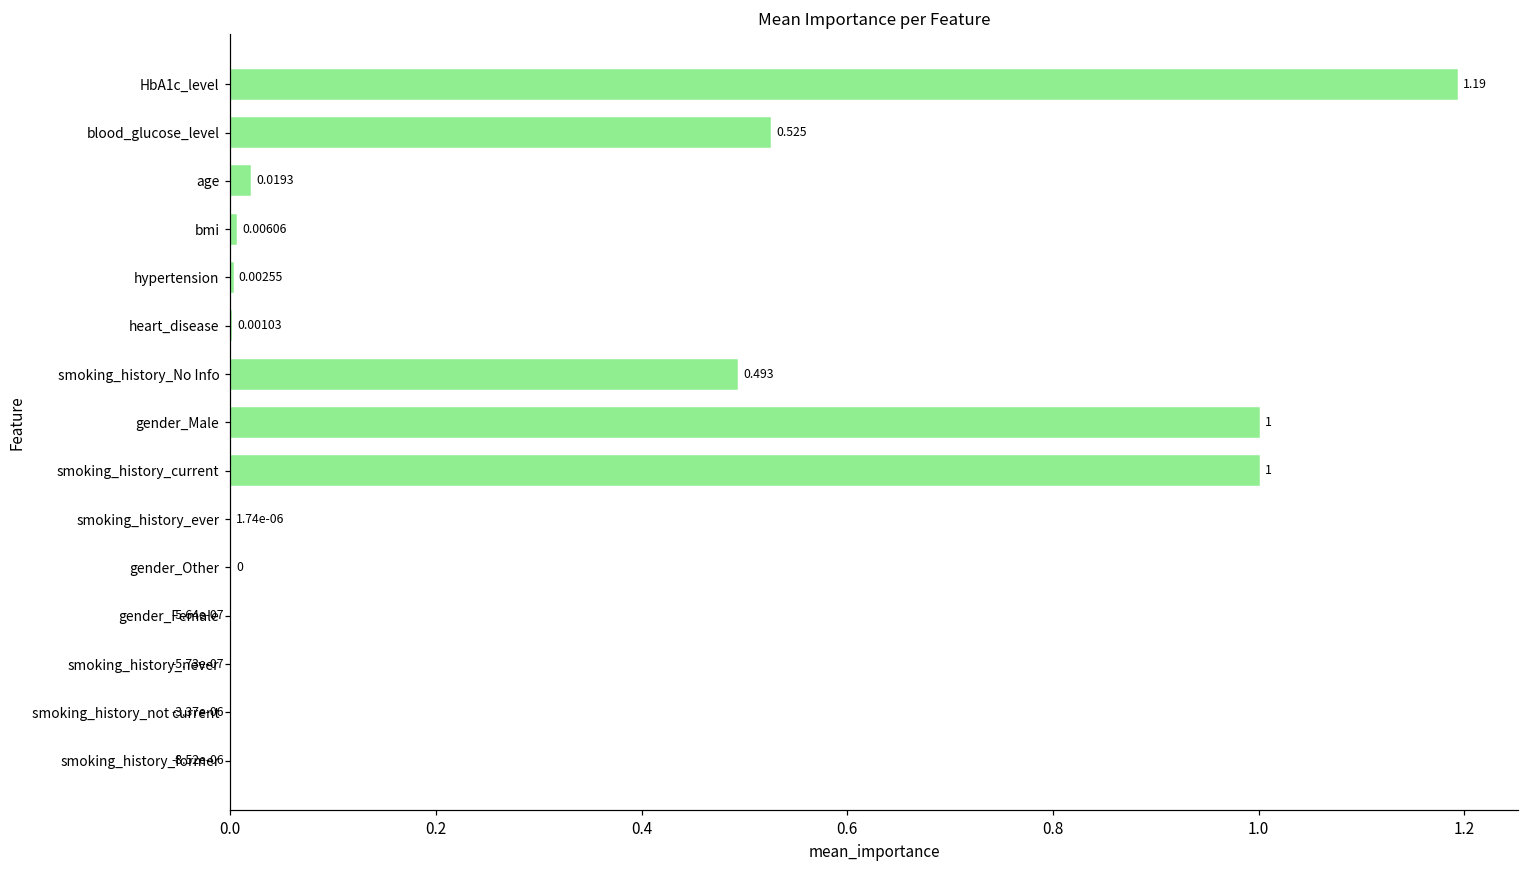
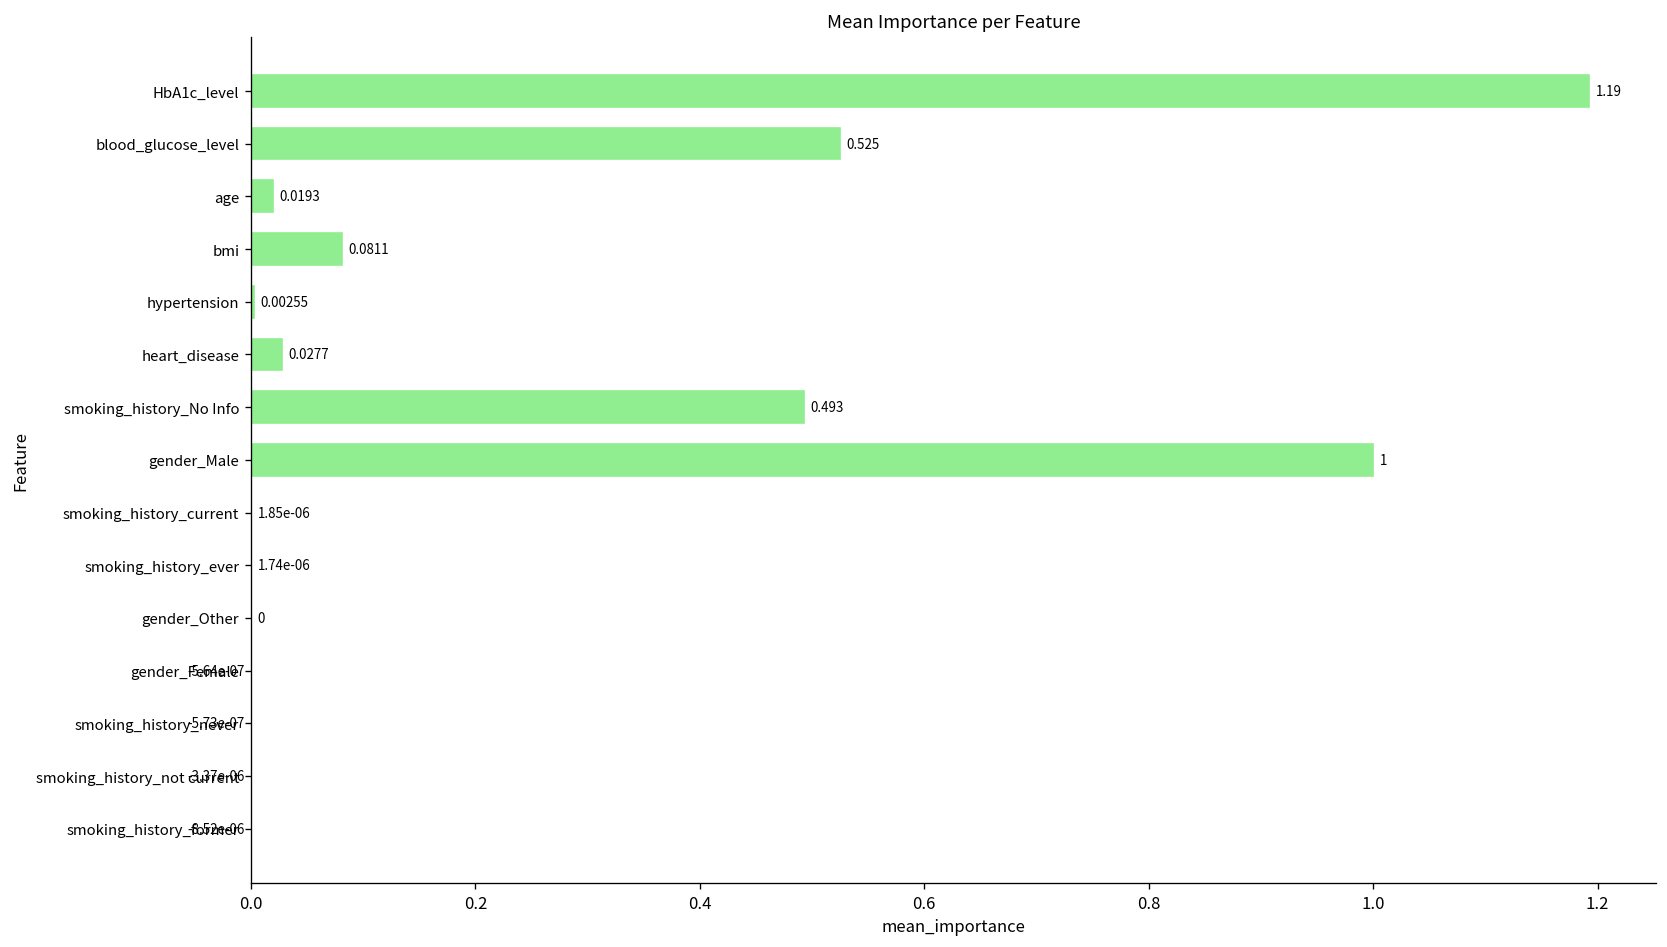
bmi: 0.00606 -> 0.0811
heart_disease: 0.00103 -> 0.0277
smoking_history_current: 1 -> 1.85e-06
